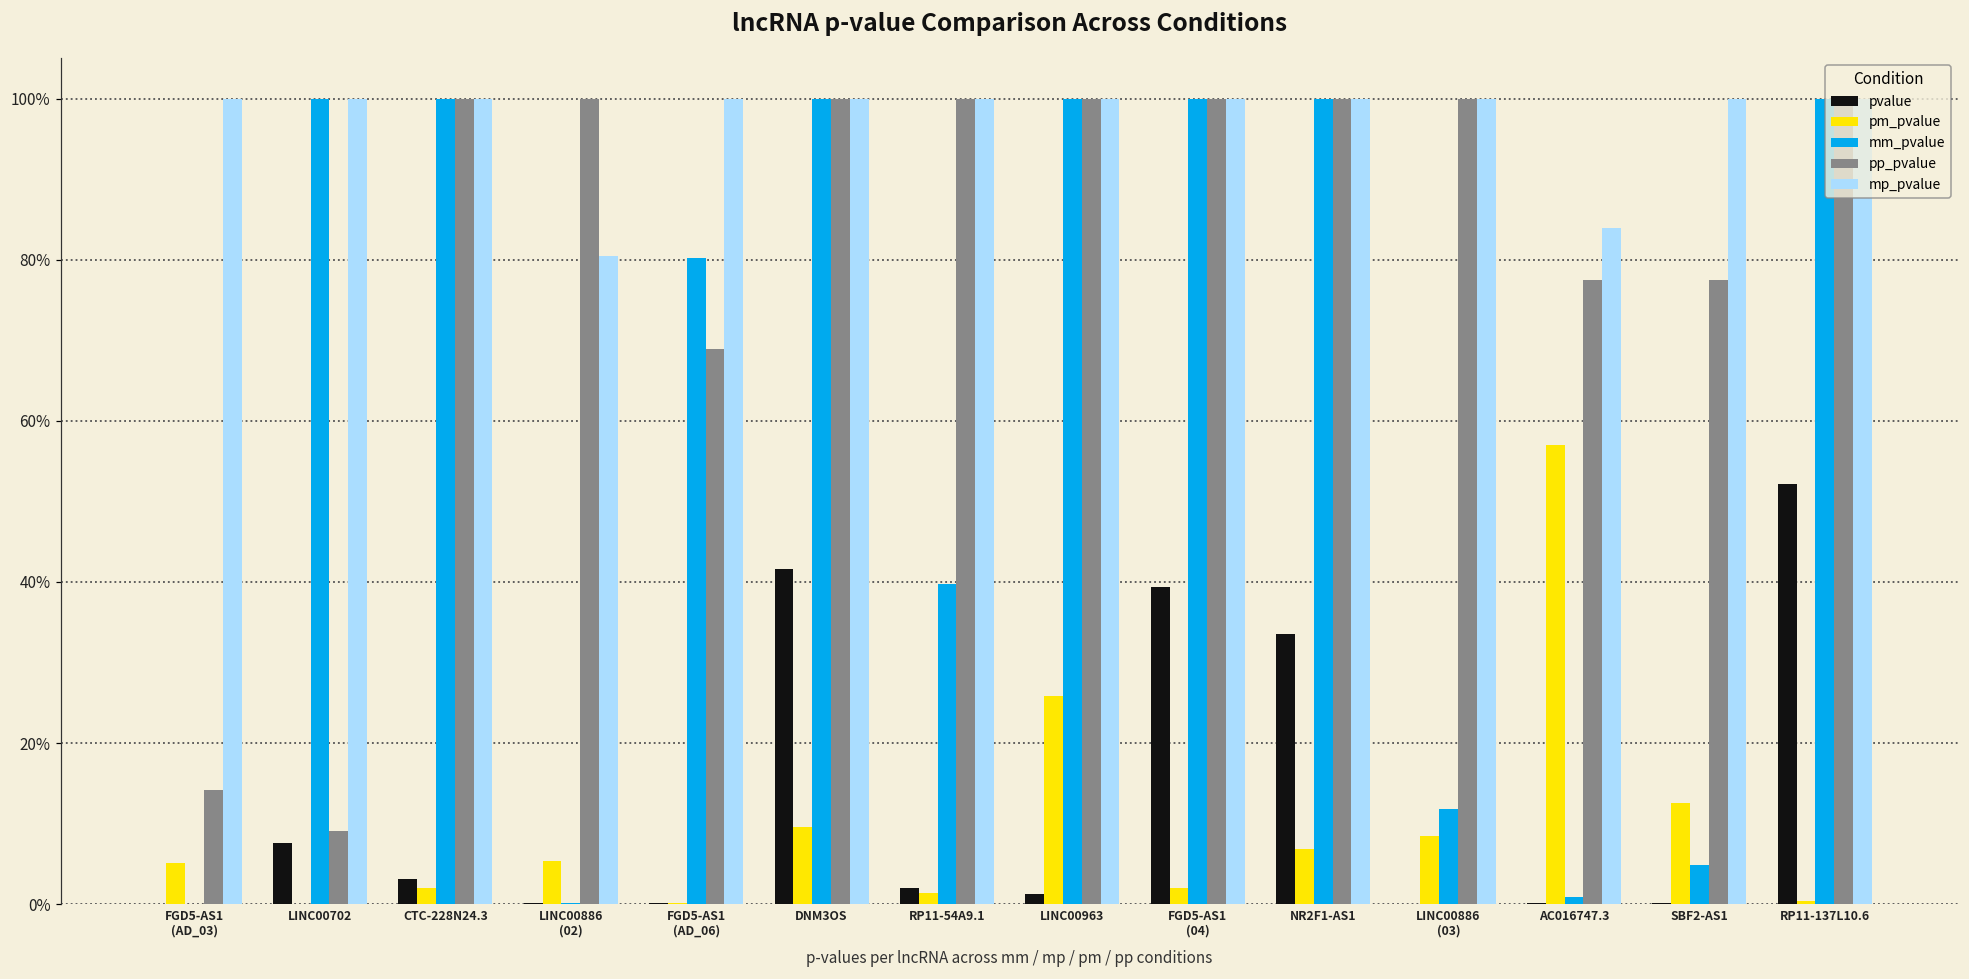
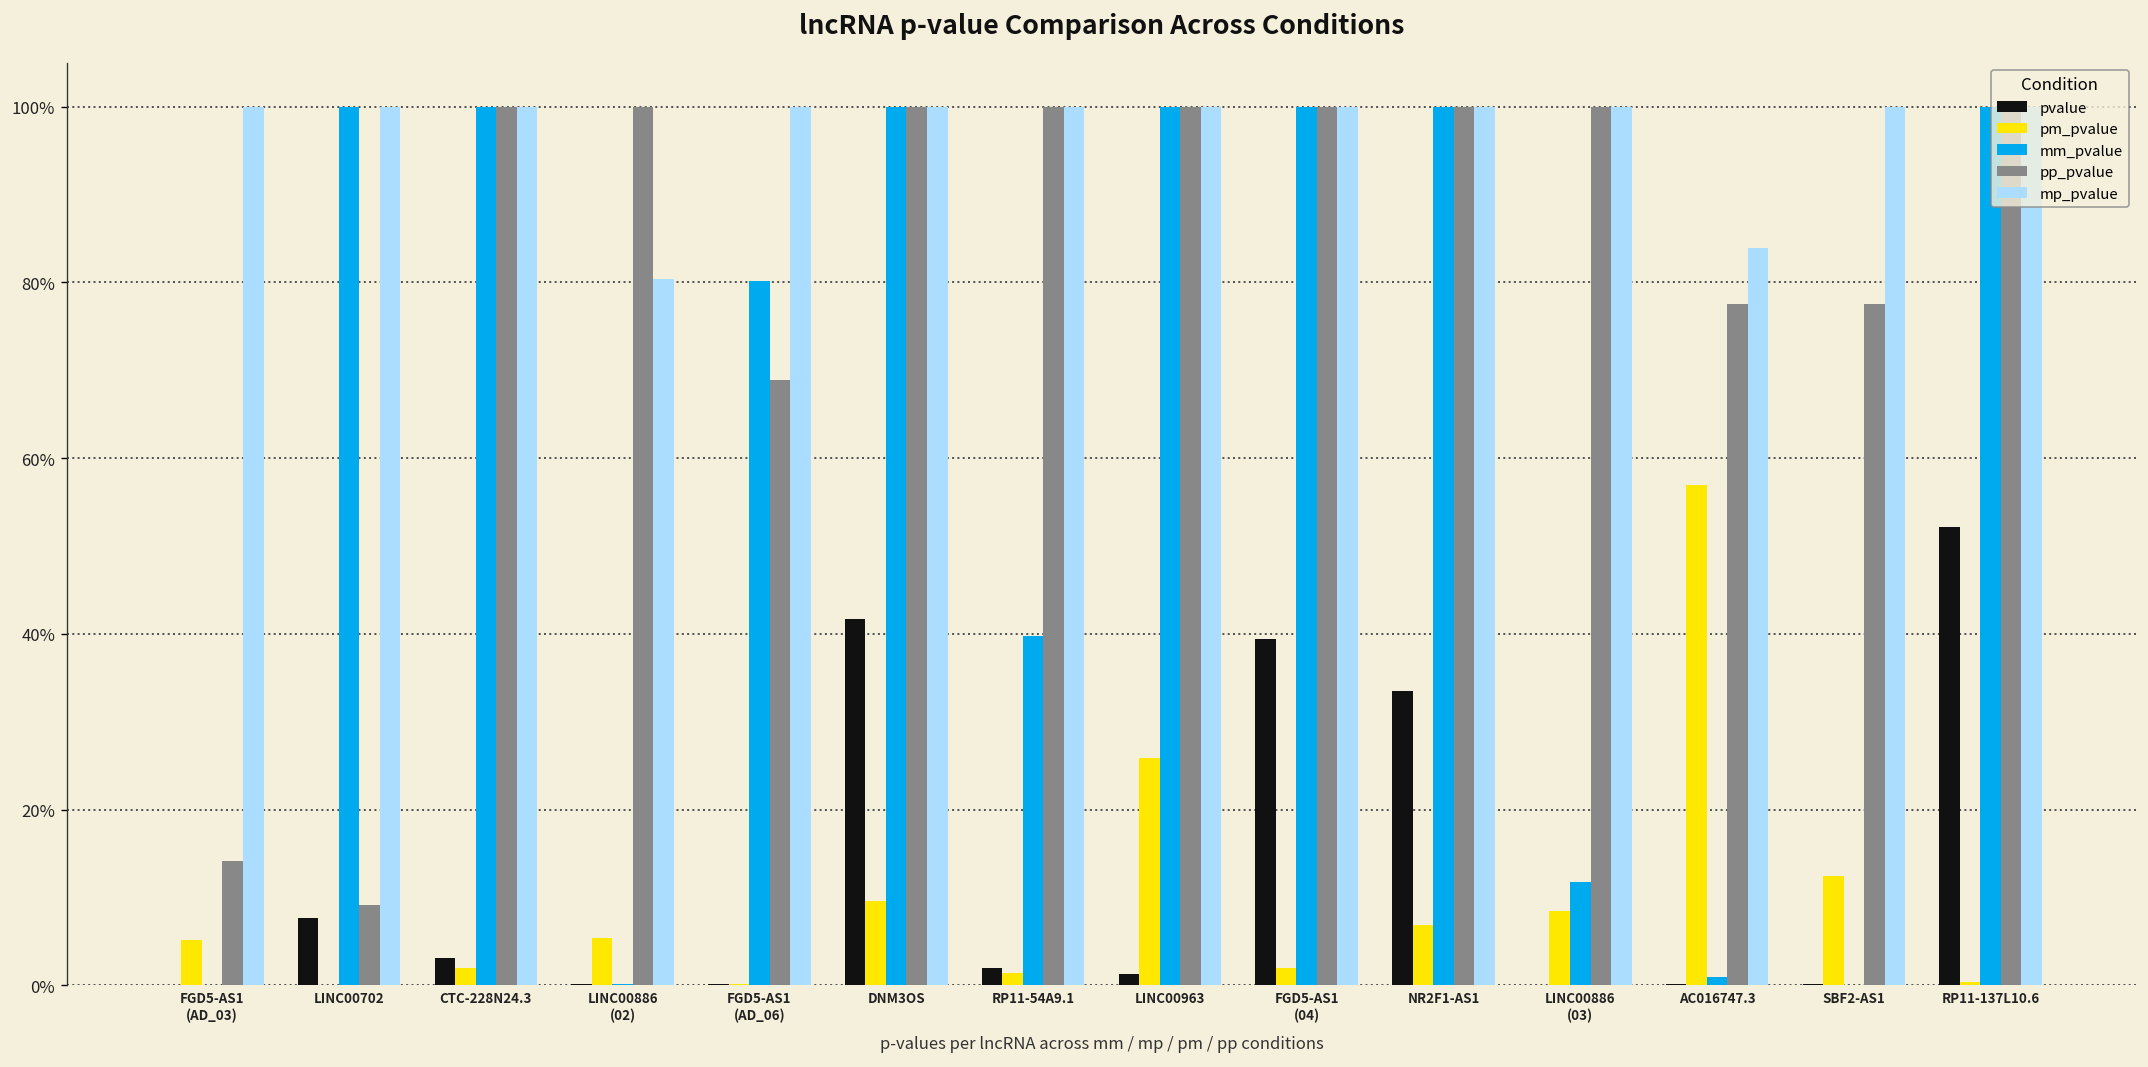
mm_pvalue, SBF2-AS1: 5% -> 0%
